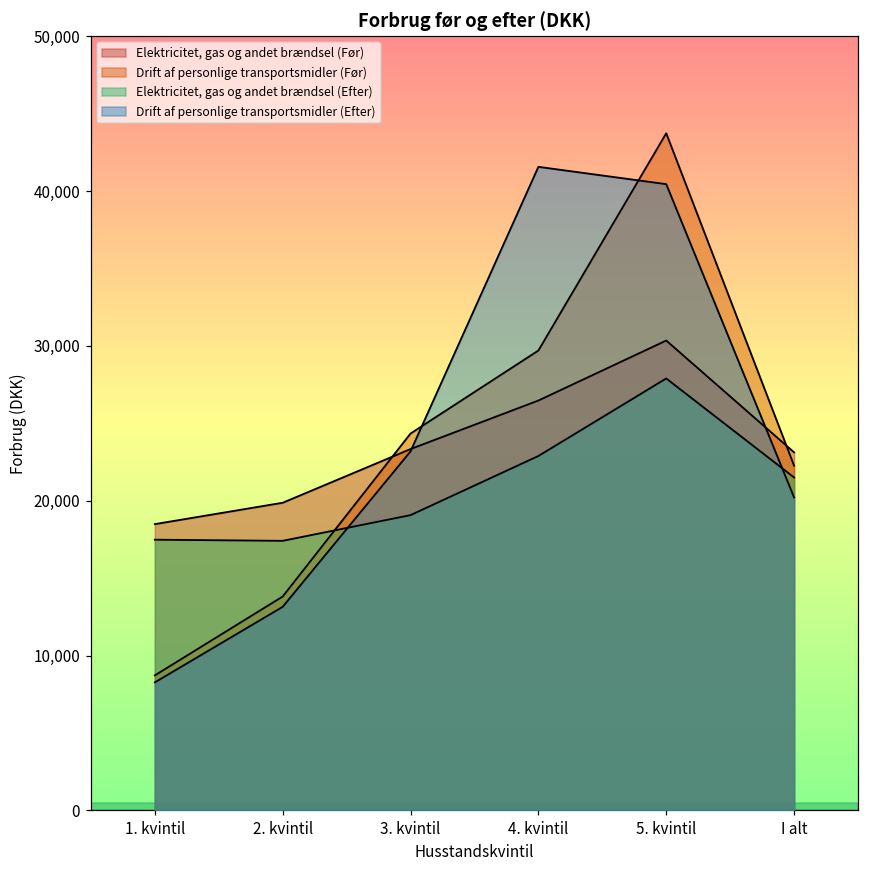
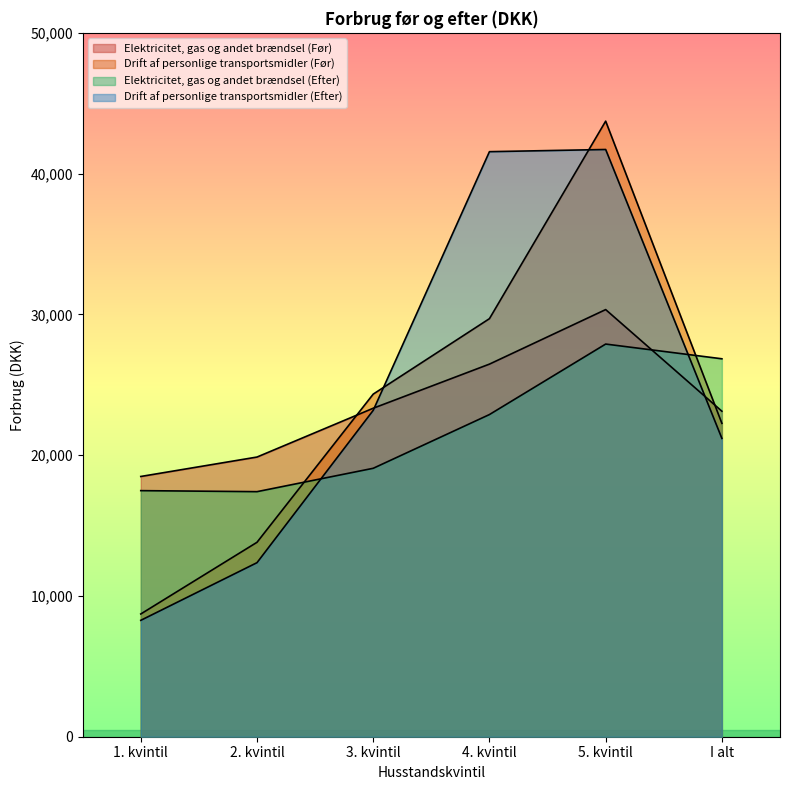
Drift af personlige transportsmidler (Efter), 2. kvintil: 13,100 -> 12,400
Drift af personlige transportsmidler (Efter), 5. kvintil: 40,400 -> 41,700
Elektricitet, gas og andet brændsel (Efter), I alt: 21,500 -> 26,800
Drift af personlige transportsmidler (Efter), I alt: 20,200 -> 21,200
